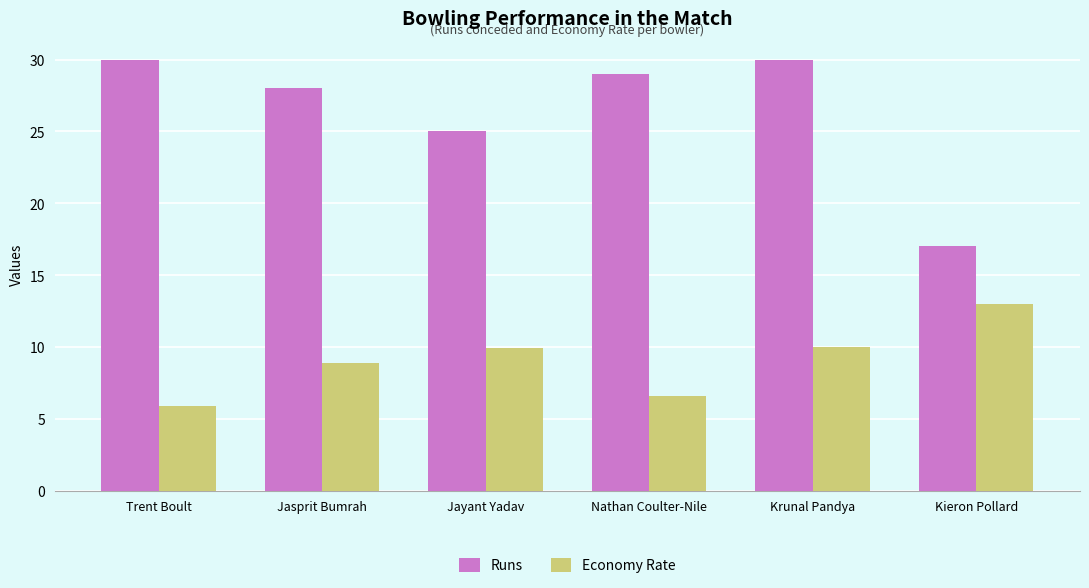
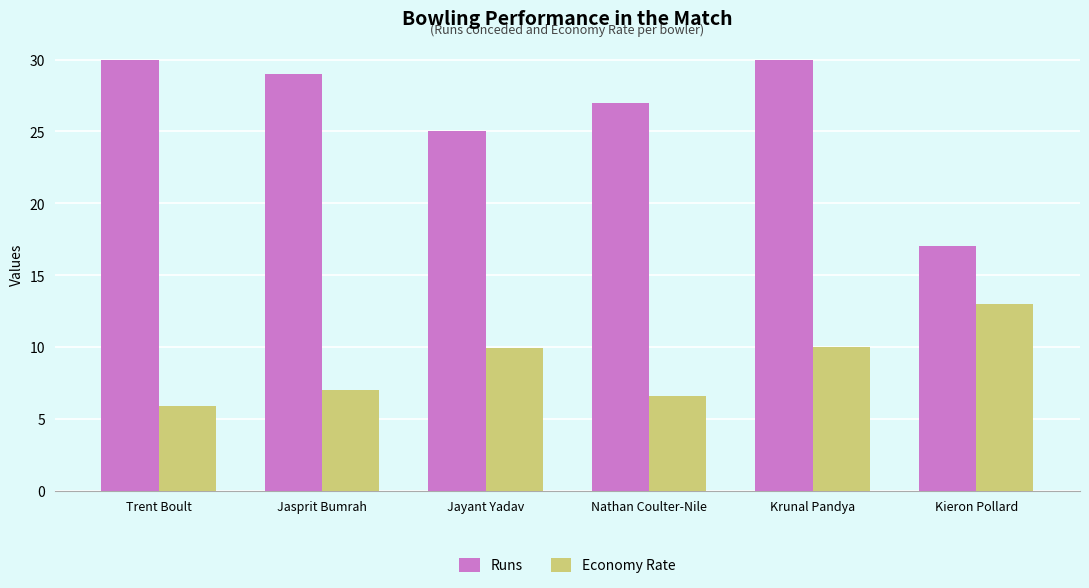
Runs, Jasprit Bumrah: 28 -> 29
Economy Rate, Jasprit Bumrah: 8.9 -> 7.0
Runs, Nathan Coulter-Nile: 29 -> 27
